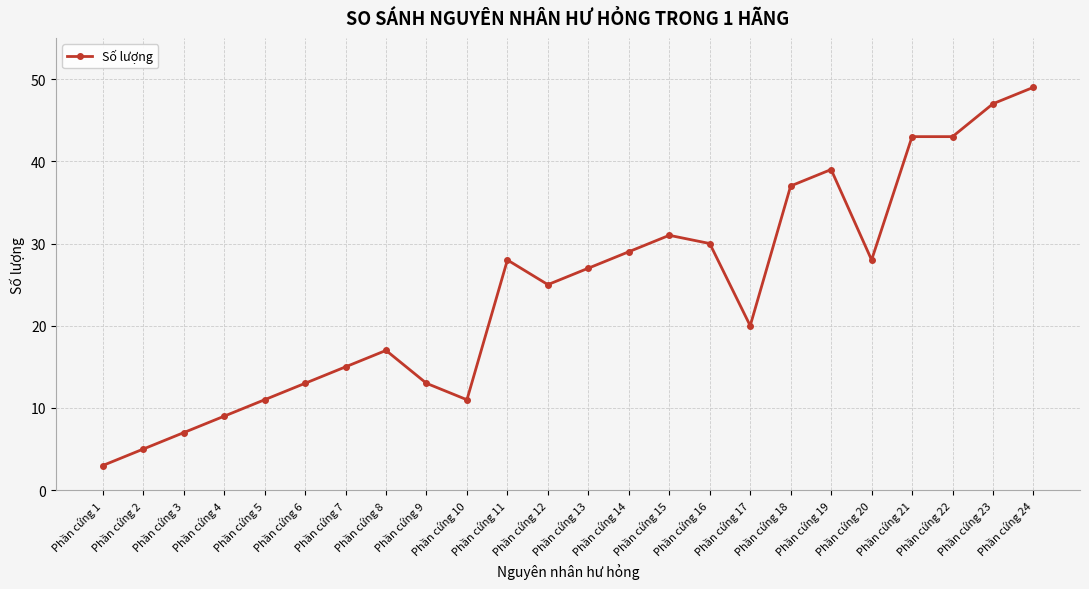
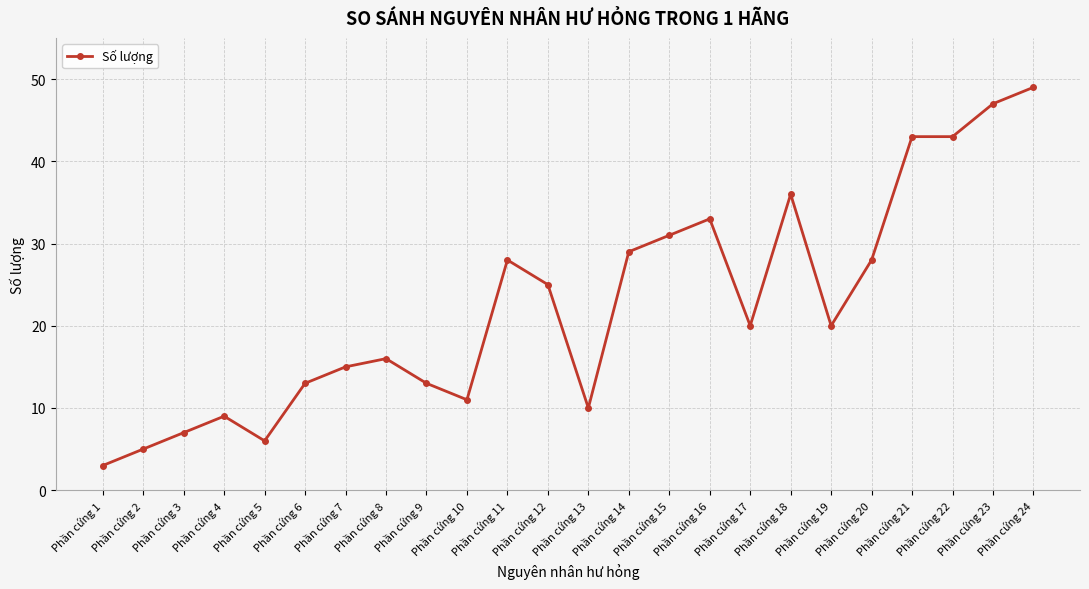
Phần cứng 5: 11 -> 6
Phần cứng 8: 17 -> 16
Phần cứng 13: 27 -> 10
Phần cứng 16: 30 -> 33
Phần cứng 18: 37 -> 36
Phần cứng 19: 39 -> 20
